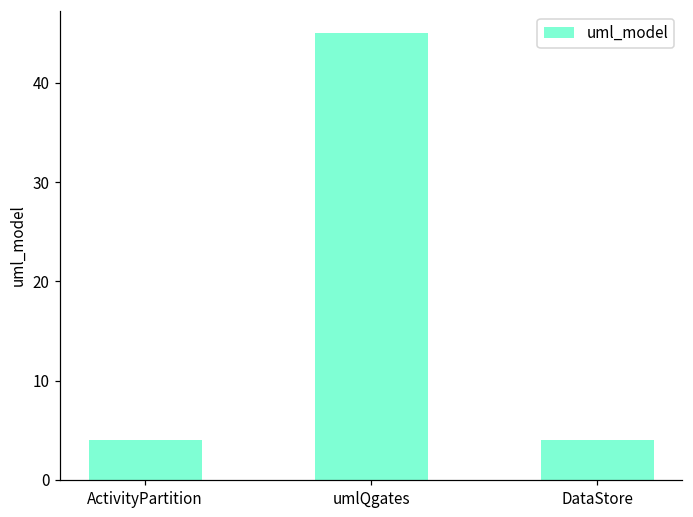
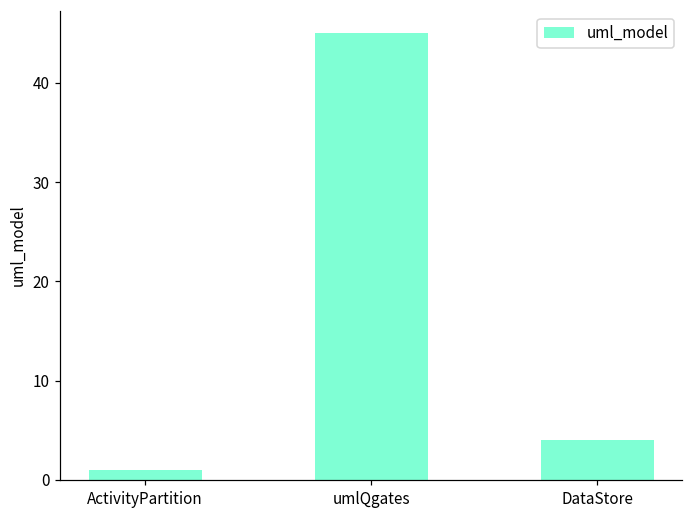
ActivityPartition: 4 -> 1
